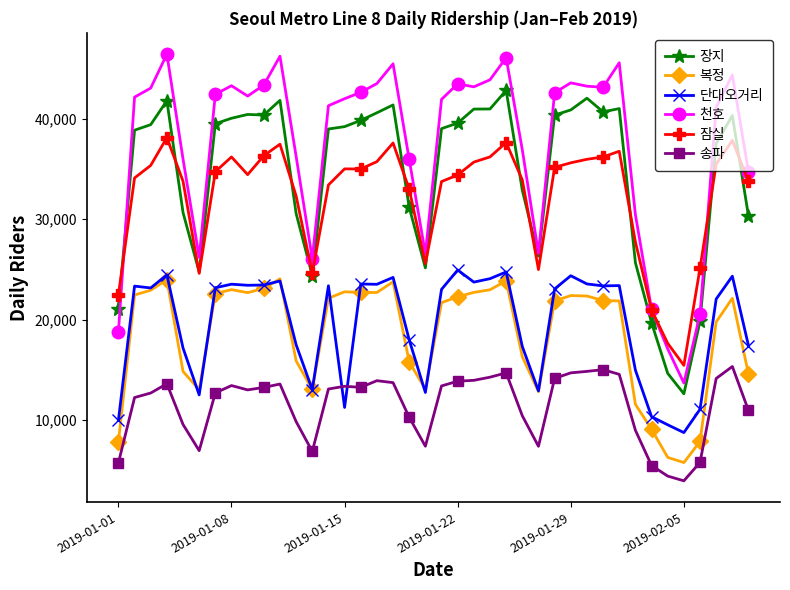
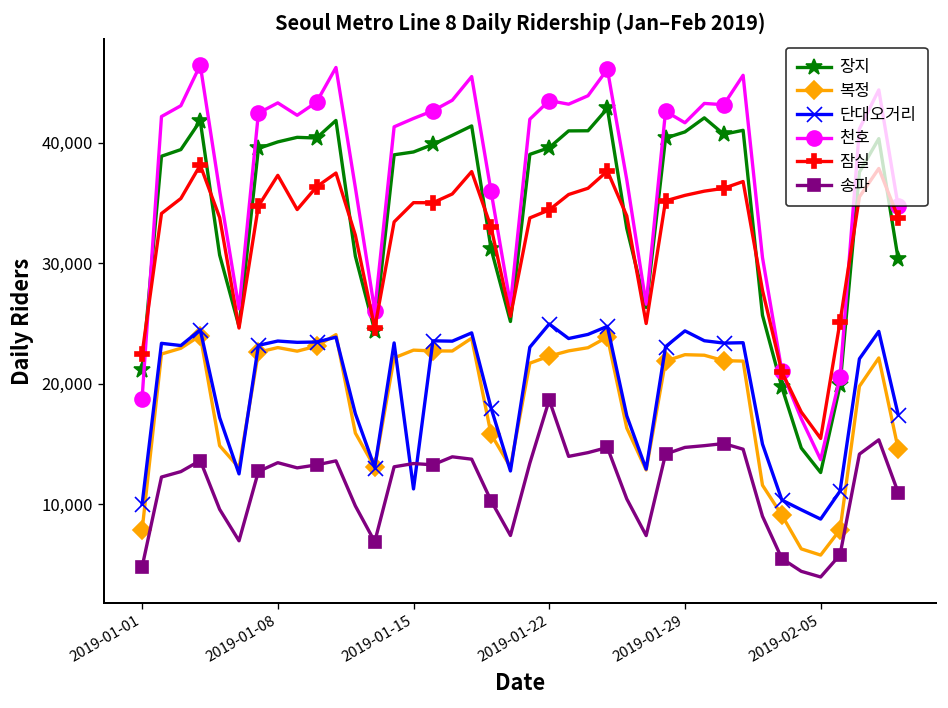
송파, 2019-01-01: 5,800 -> 4,800
잠실, 2019-01-08: 36,200 -> 37,300
송파, 2019-01-22: 13,900 -> 18,600
천호, 2019-01-29: 43,600 -> 41,600
